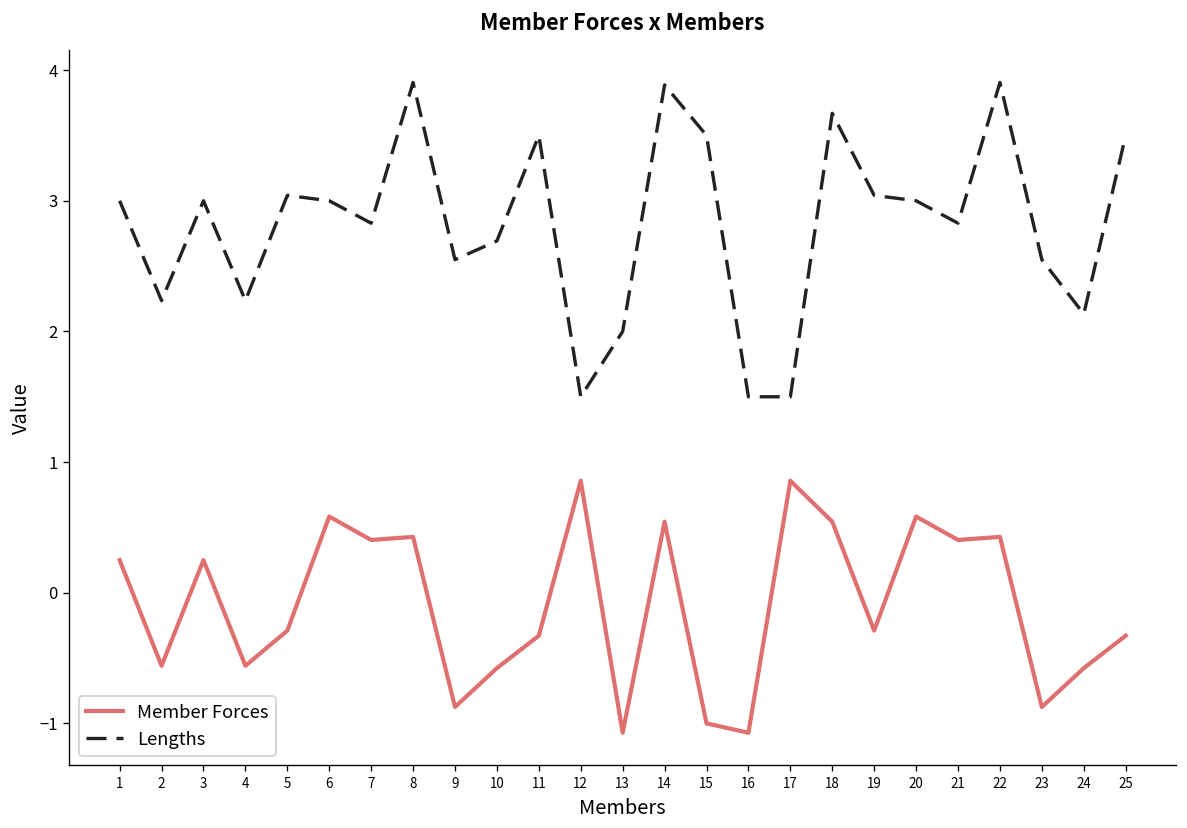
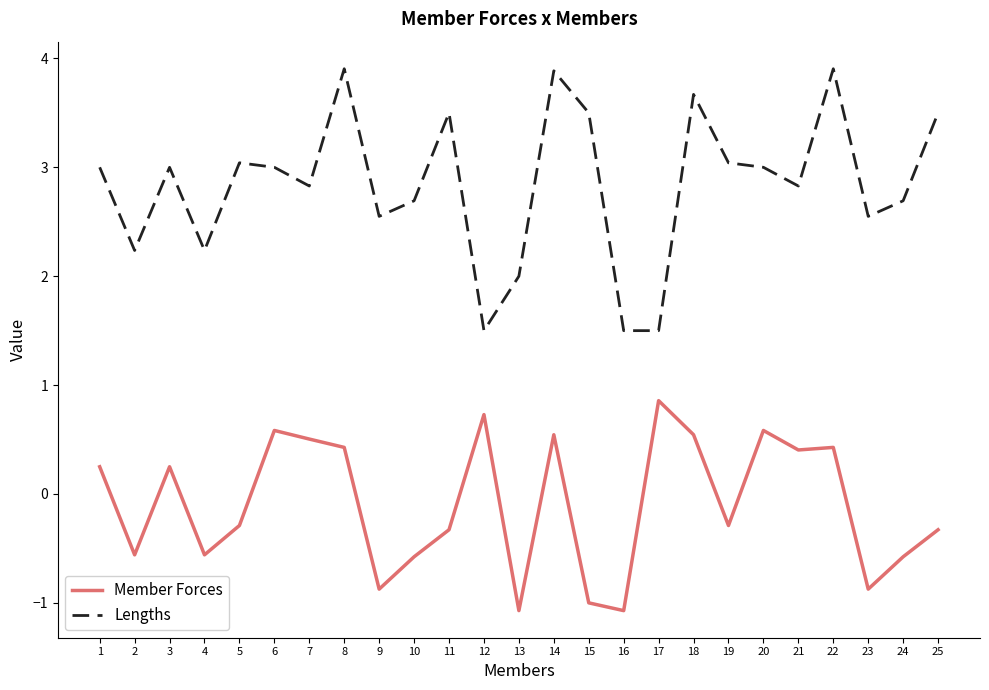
Member Forces, 7: 0.40 -> 0.50
Member Forces, 12: 0.86 -> 0.73
Lengths, 24: 2.13 -> 2.69
